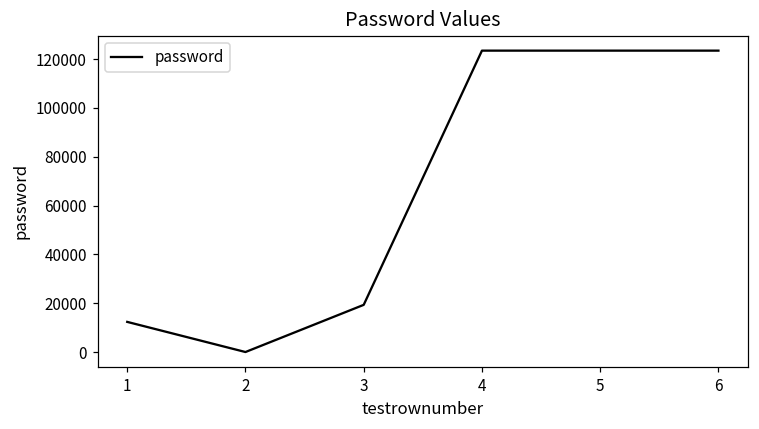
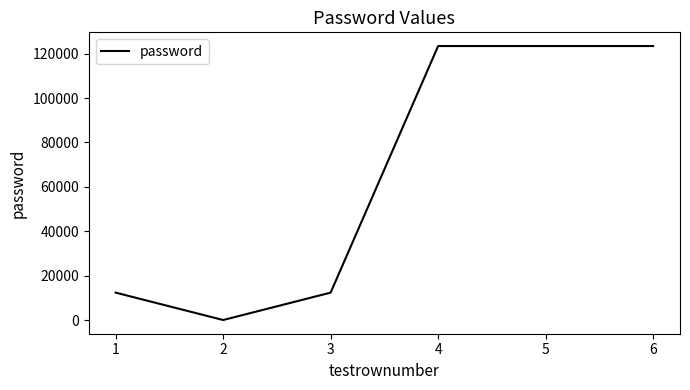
3: 19000 -> 12000
